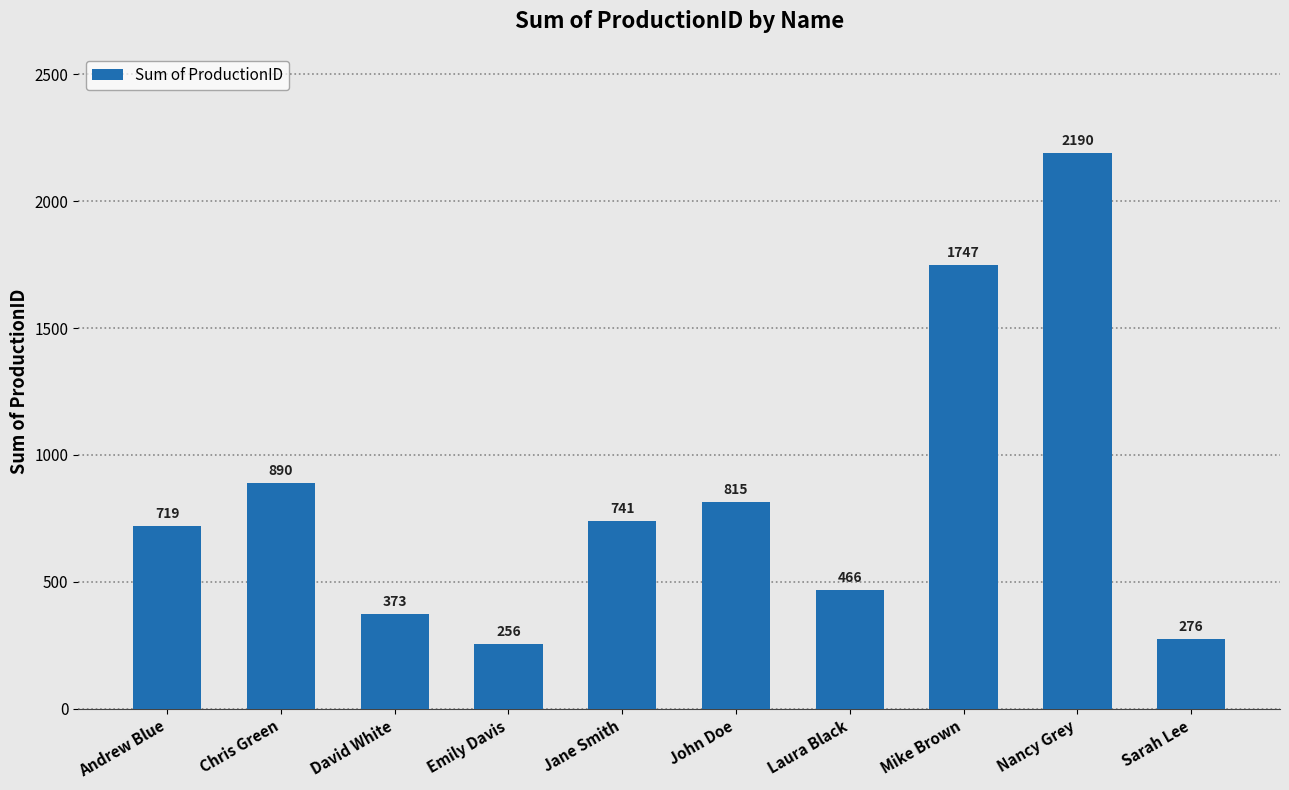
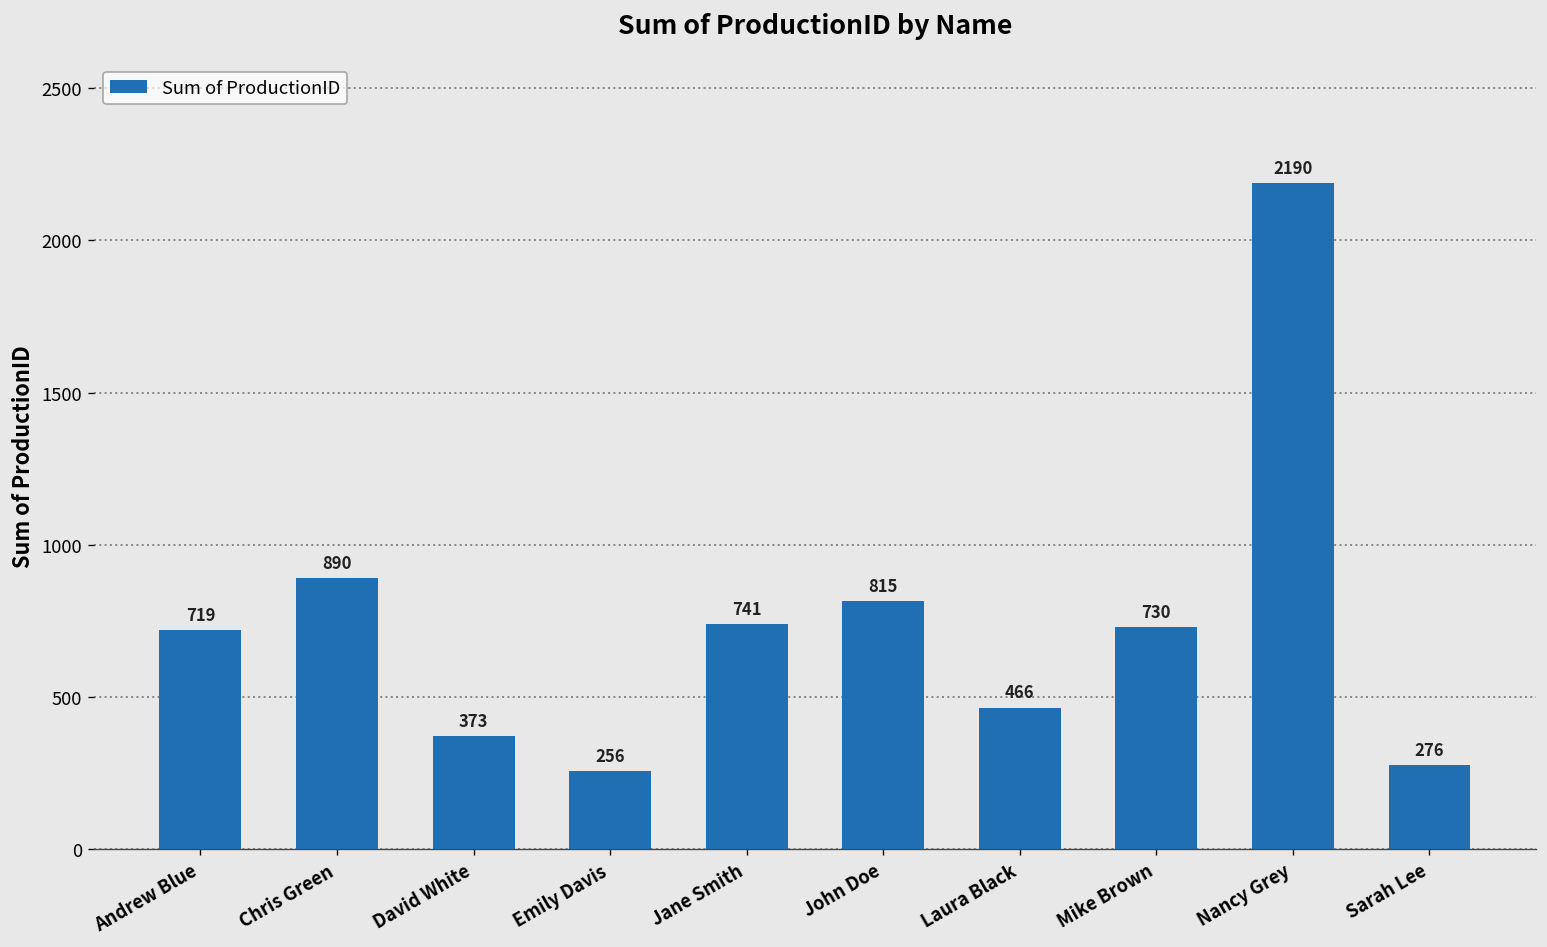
Mike Brown: 1747 -> 730
